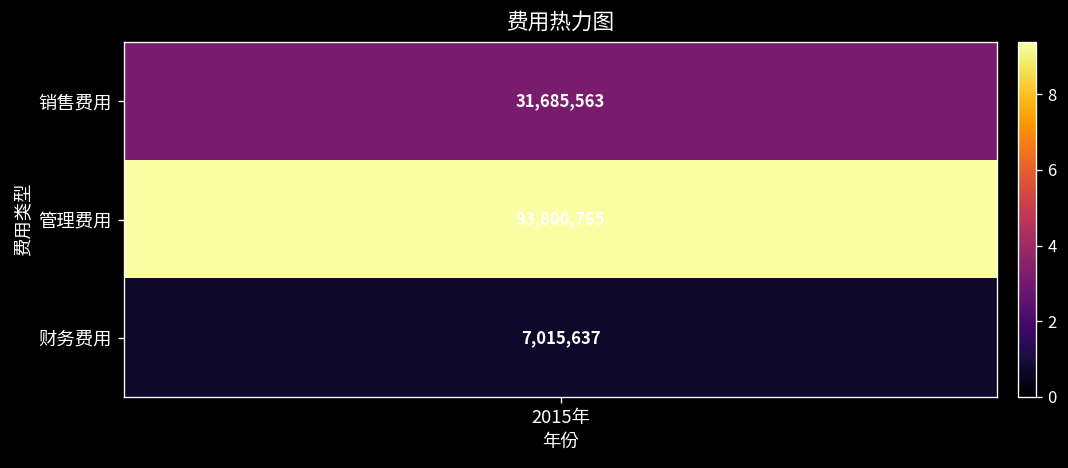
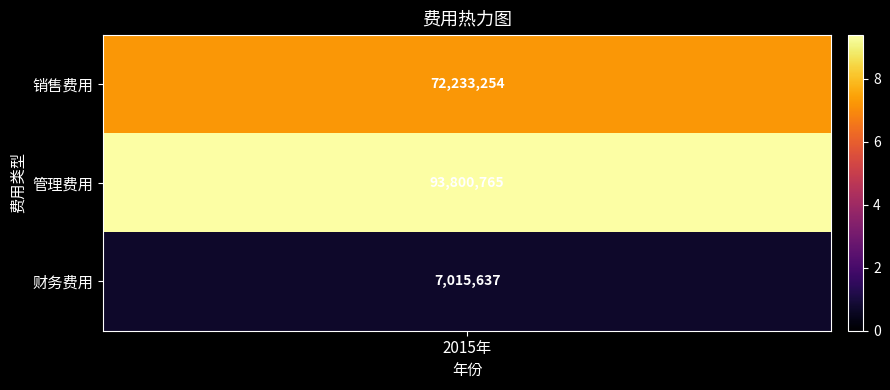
销售费用, 2015年: 31,685,563 -> 72,233,254
